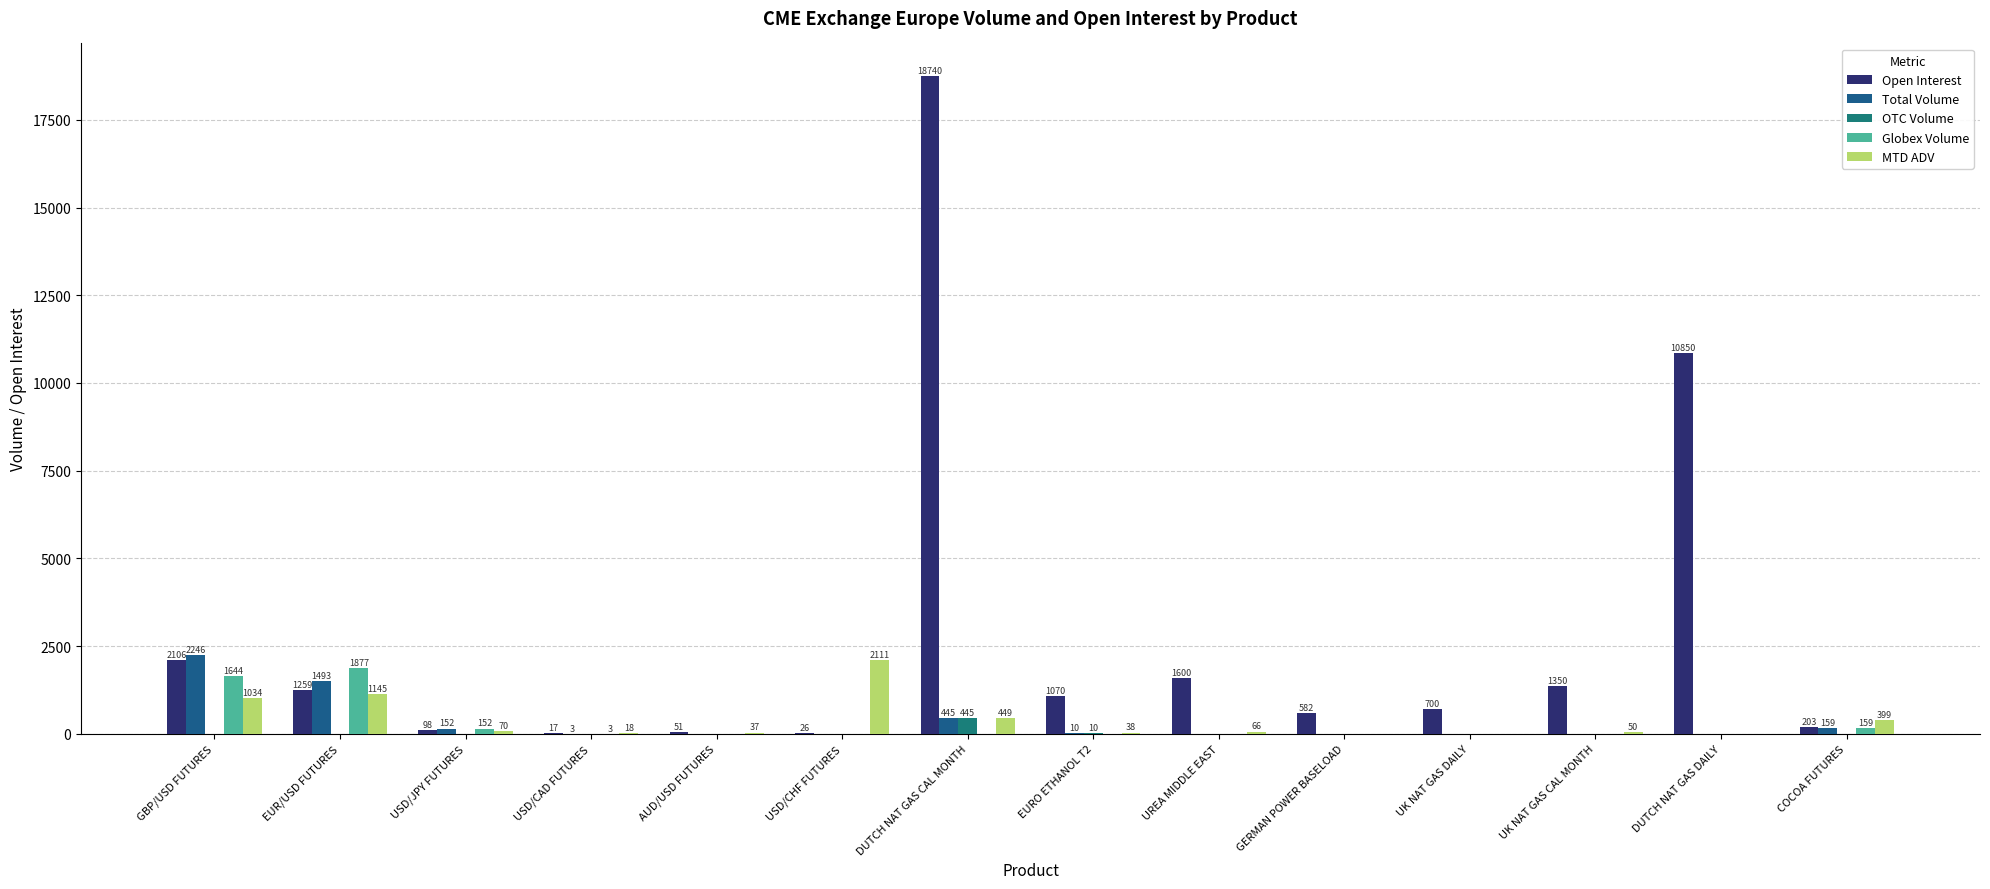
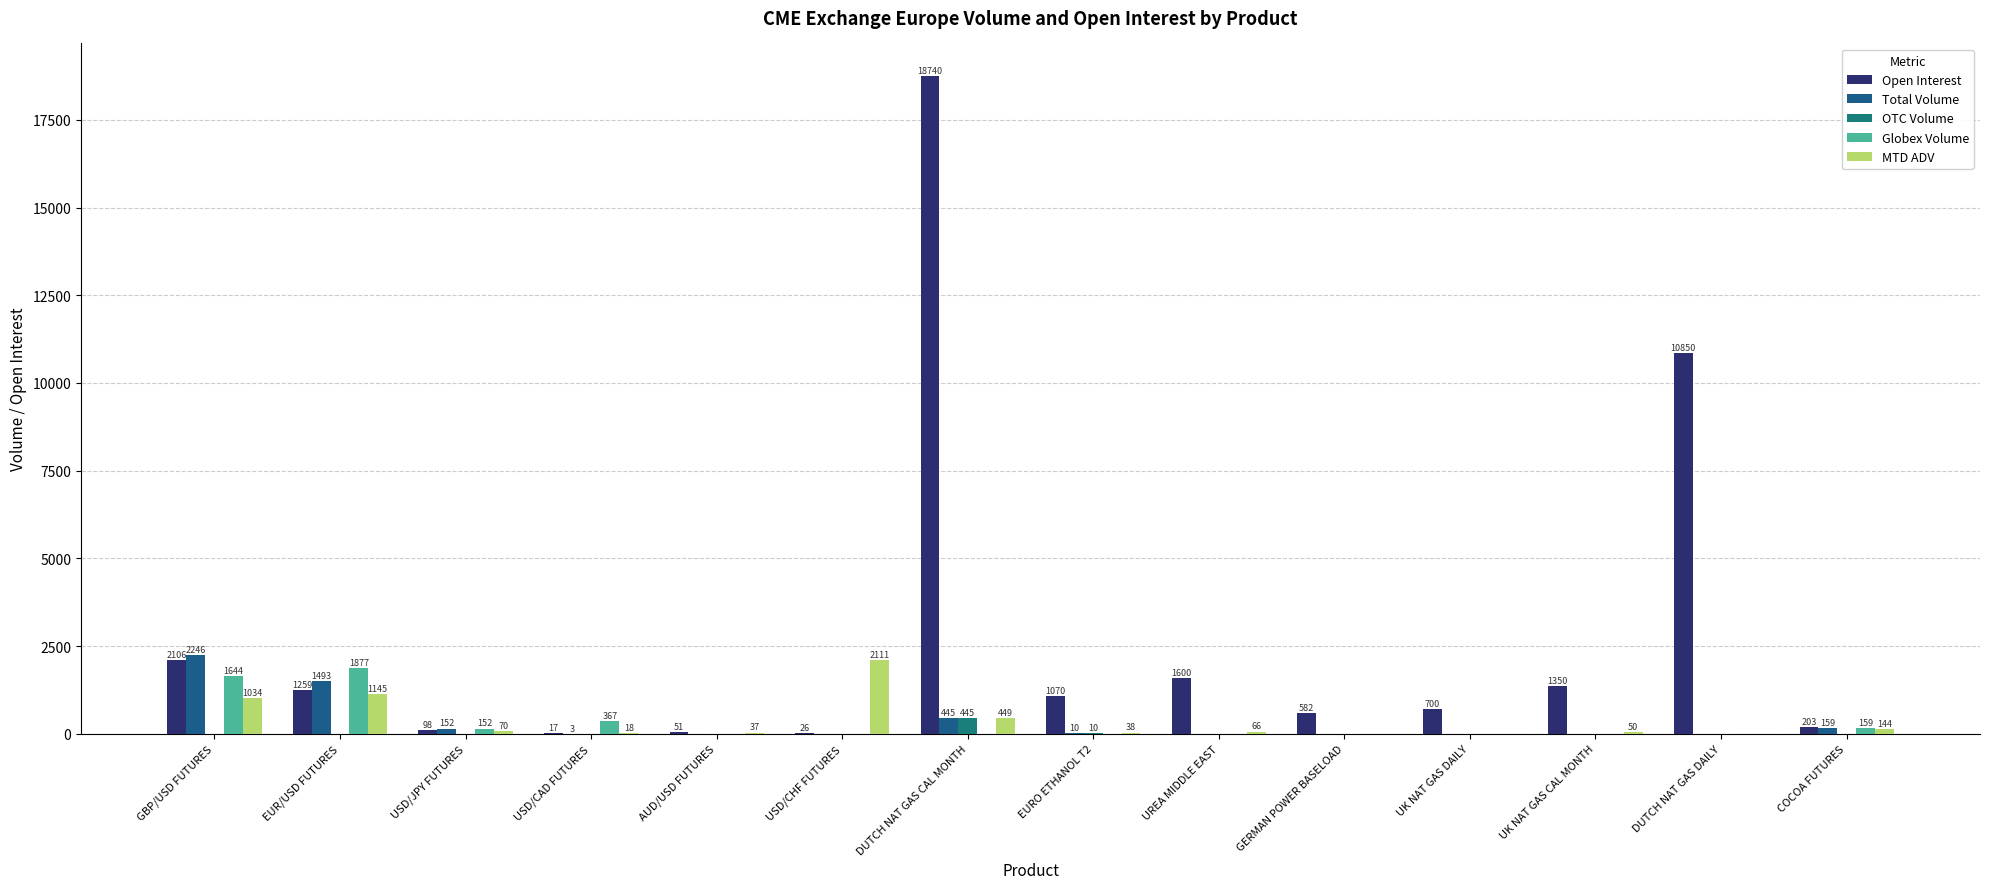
Globex Volume, USD/CAD FUTURES: 3 -> 367
MTD ADV, COCOA FUTURES: 399 -> 144
